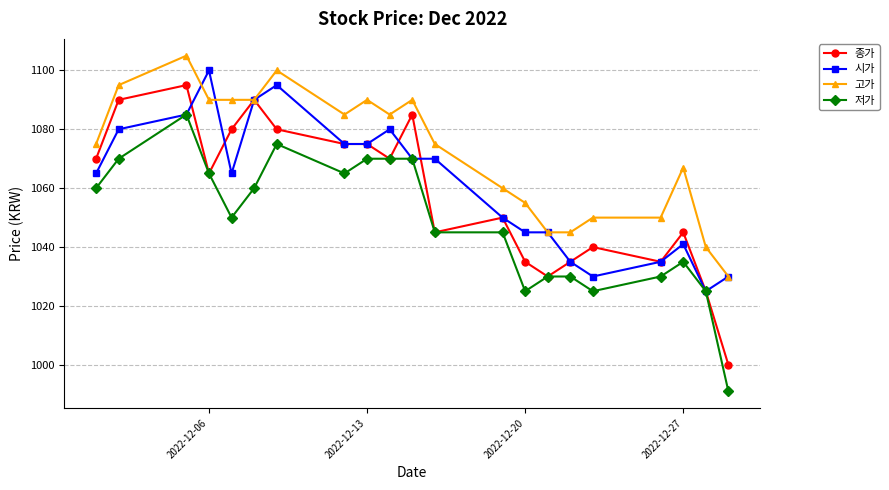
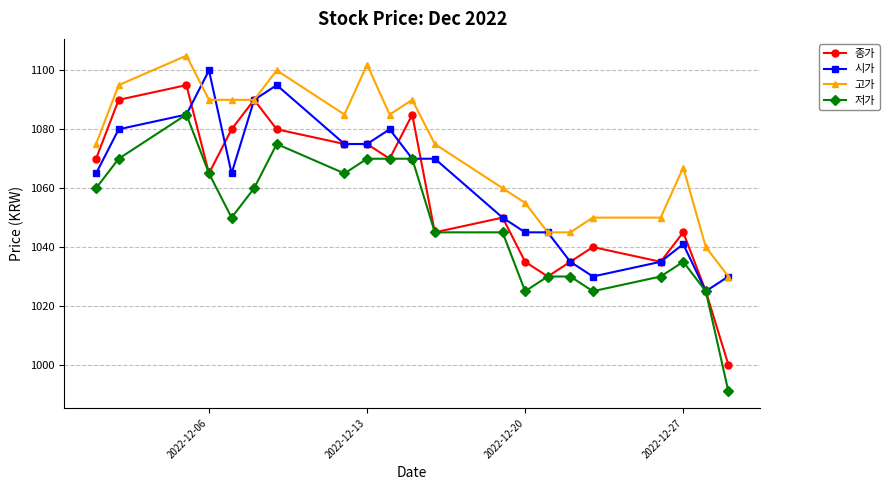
고가, 2022-12-13: 1090 -> 1102
